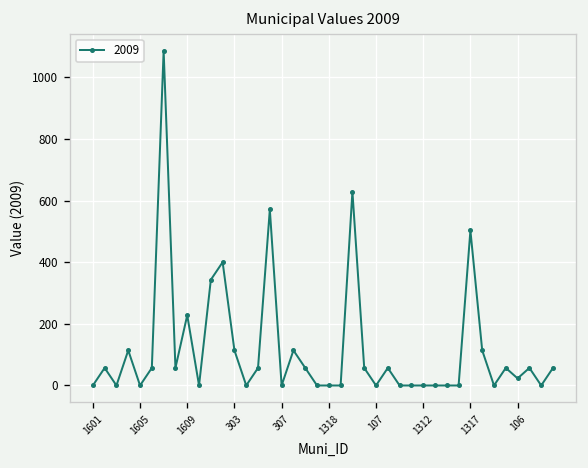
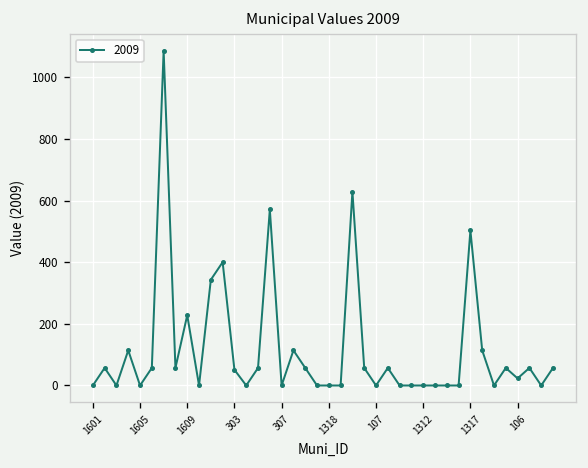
303: 110 -> 50
